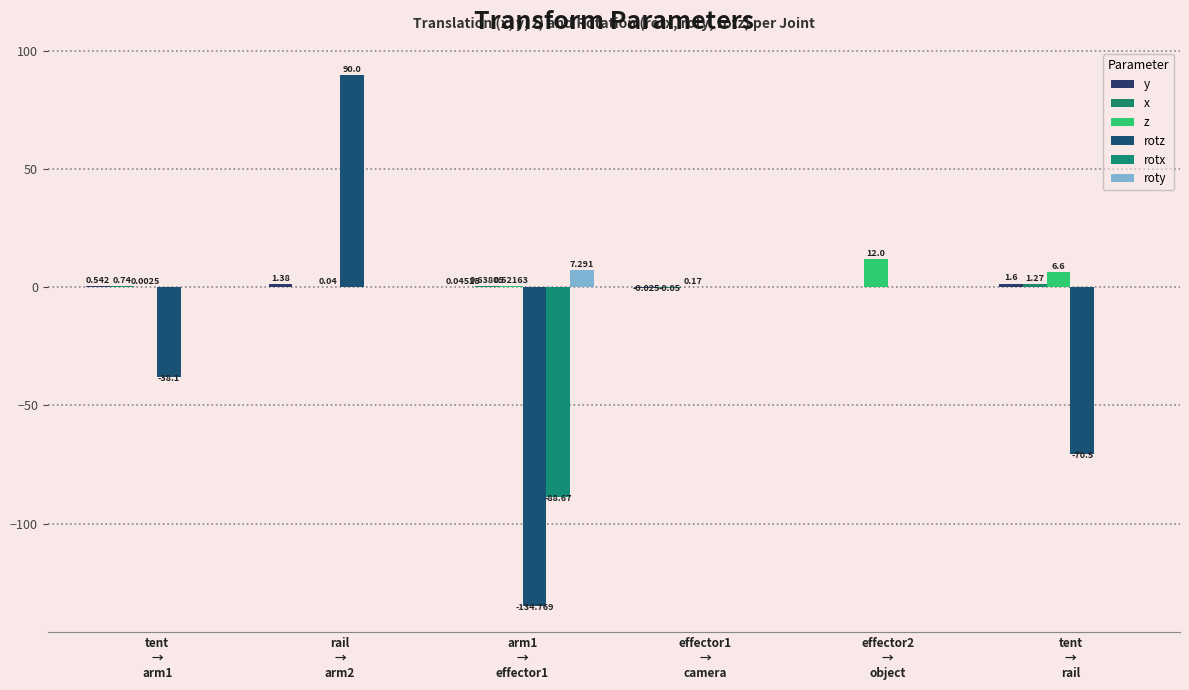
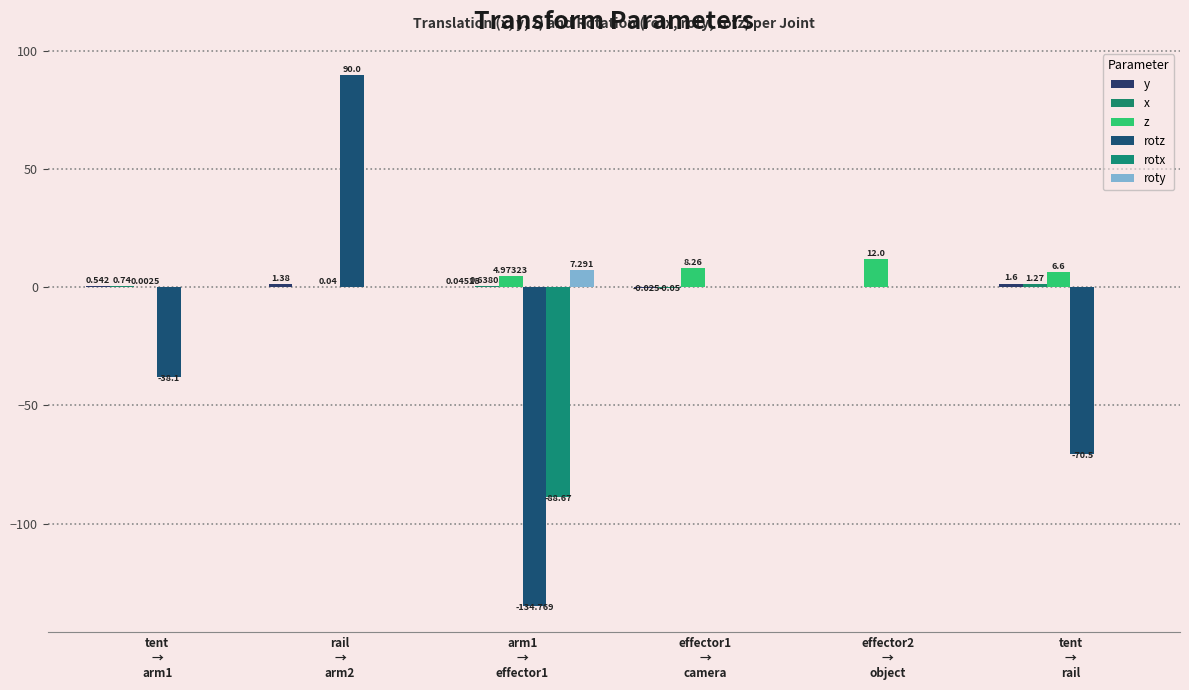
z, arm1 → effector1: 0.52163 -> 4.97323
z, effector1 → camera: 0.17 -> 8.26
